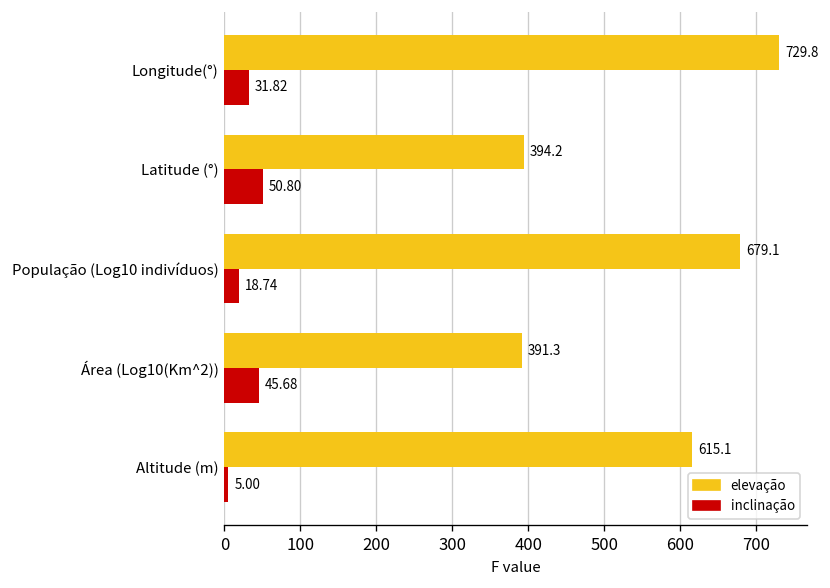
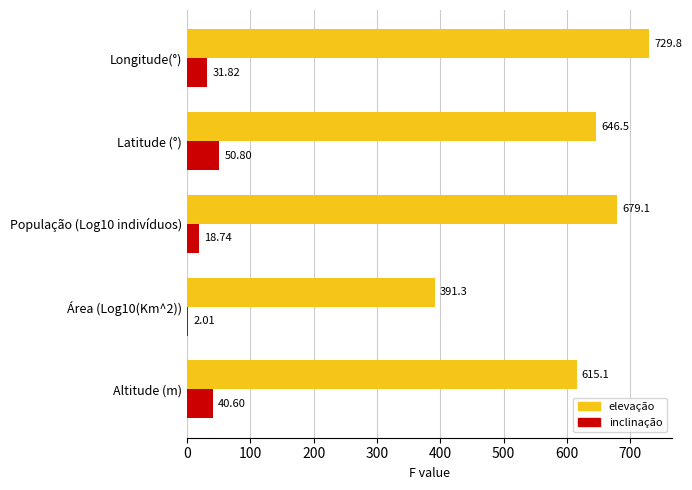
elevação, Latitude (°): 394.2 -> 646.5
inclinação, Área (Log10(Km^2)): 45.68 -> 2.01
inclinação, Altitude (m): 5.00 -> 40.60
